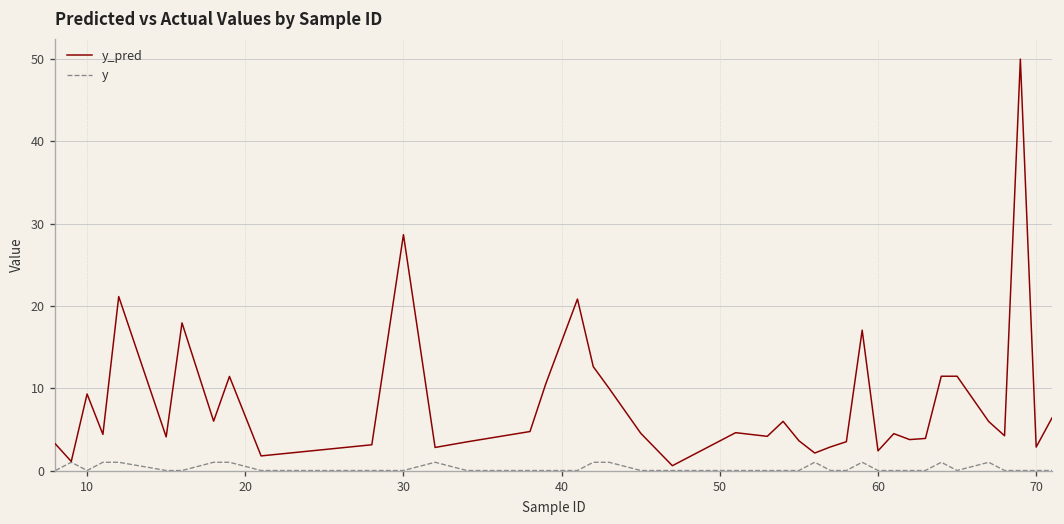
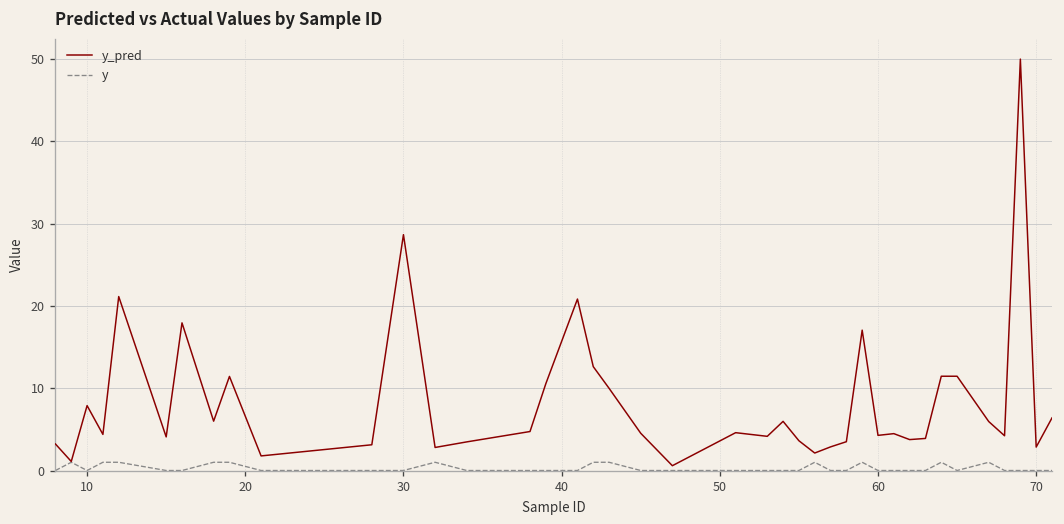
y_pred, 10: 9 -> 8
y_pred, 60: 2 -> 4
